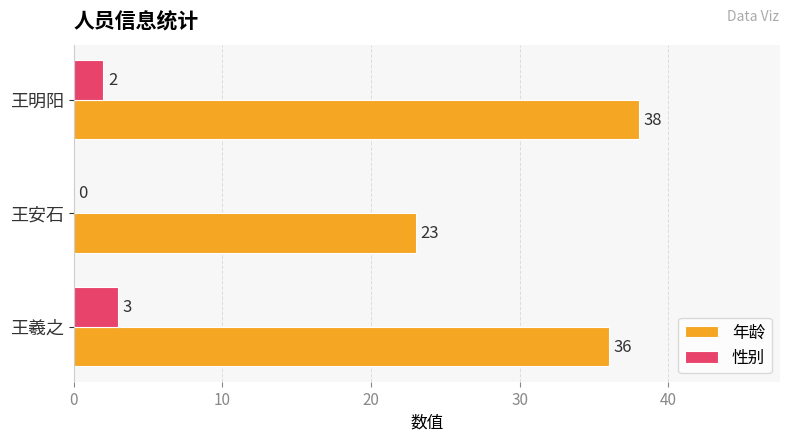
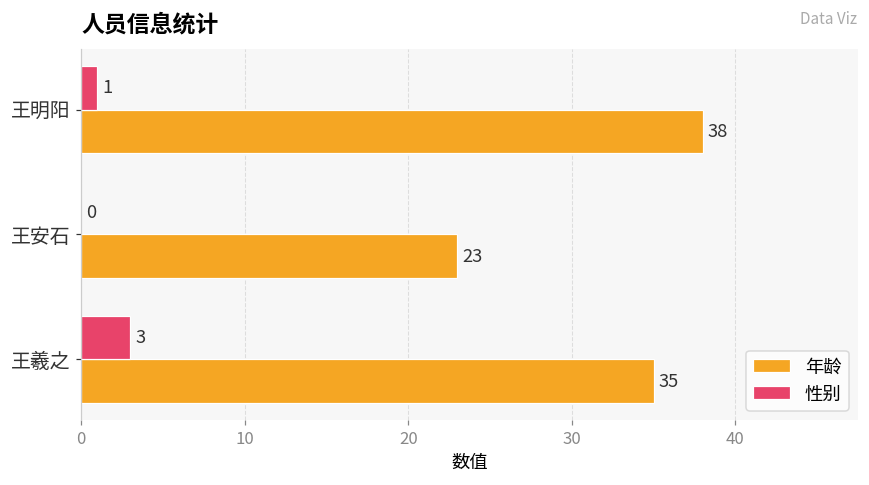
性别, 王明阳: 2 -> 1
年龄, 王羲之: 36 -> 35
